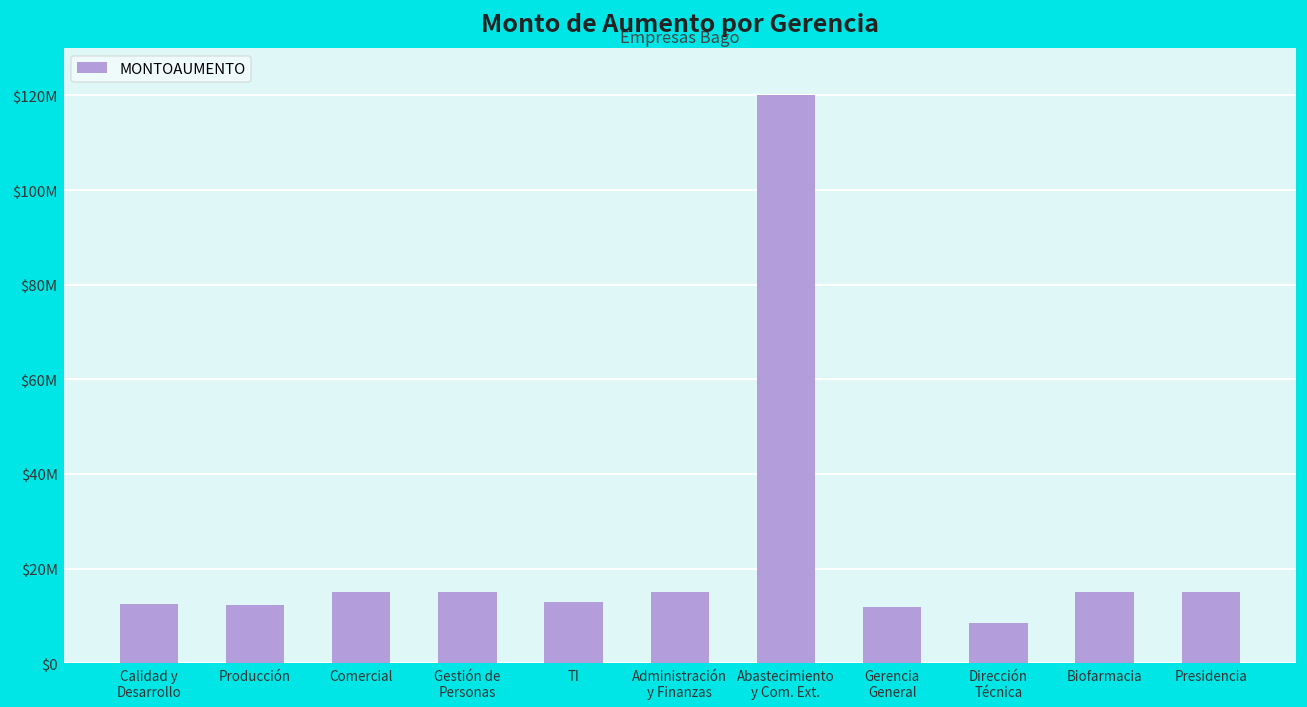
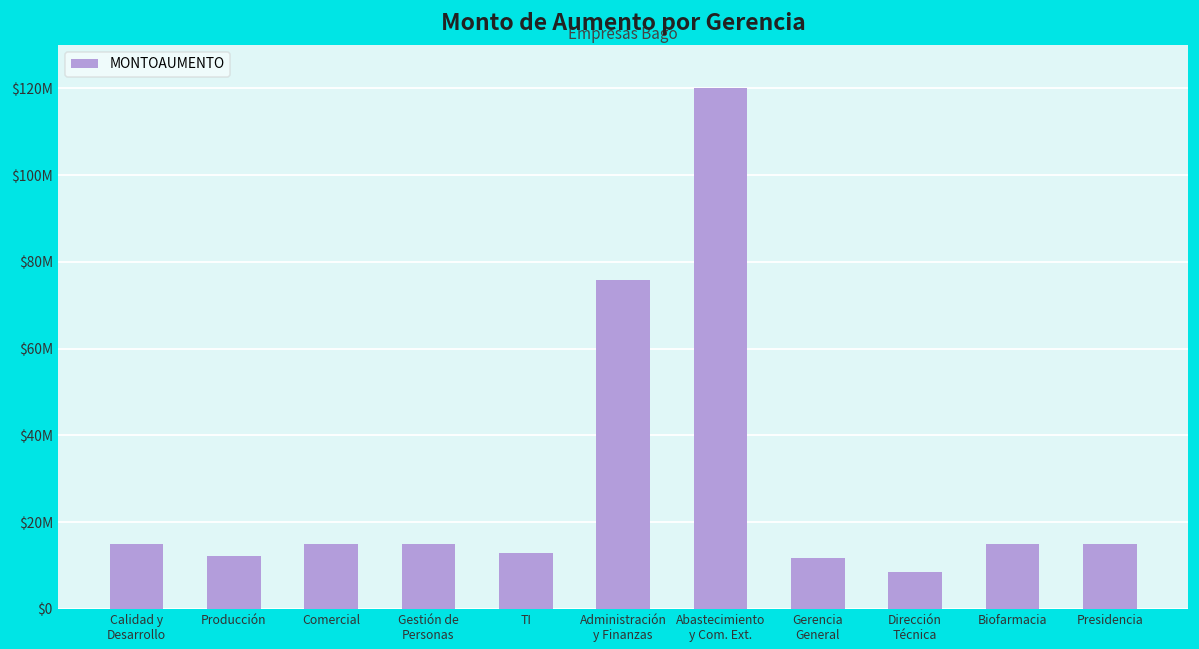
Calidad y Desarrollo: $13000000 -> $15000000
Administración y Finanzas: $15000000 -> $76000000
